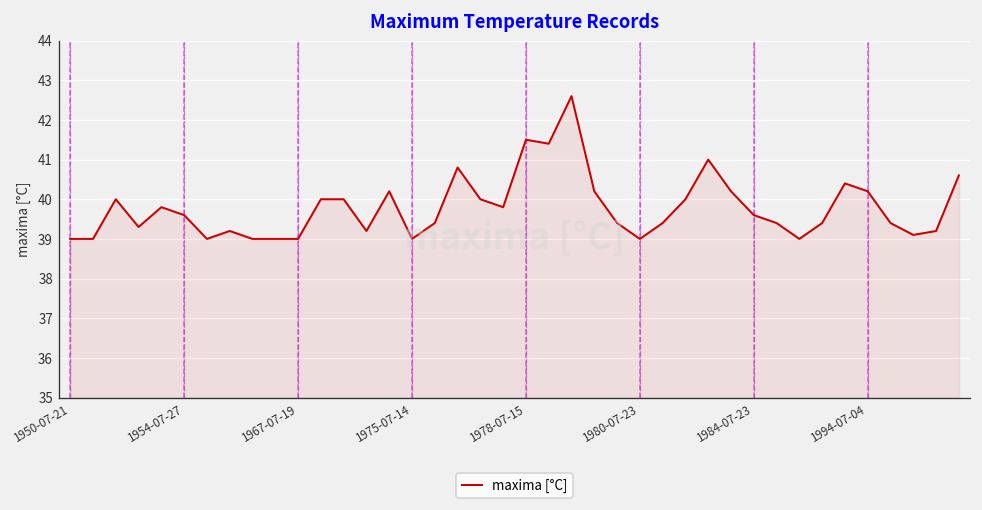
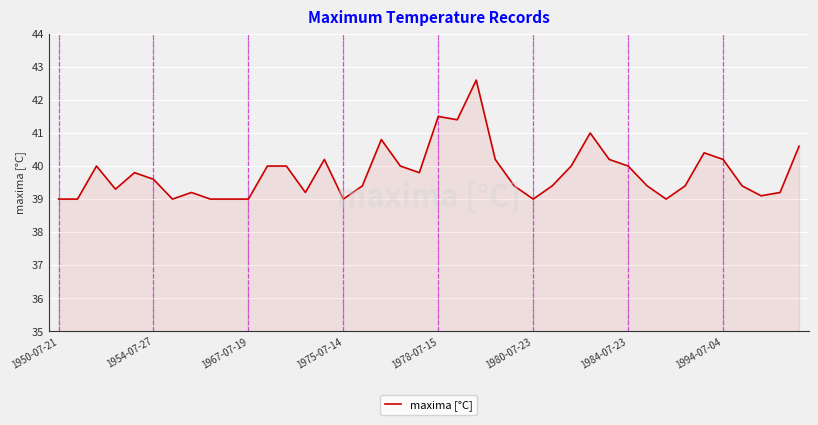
1984-07-23: 39.6 -> 40.0
